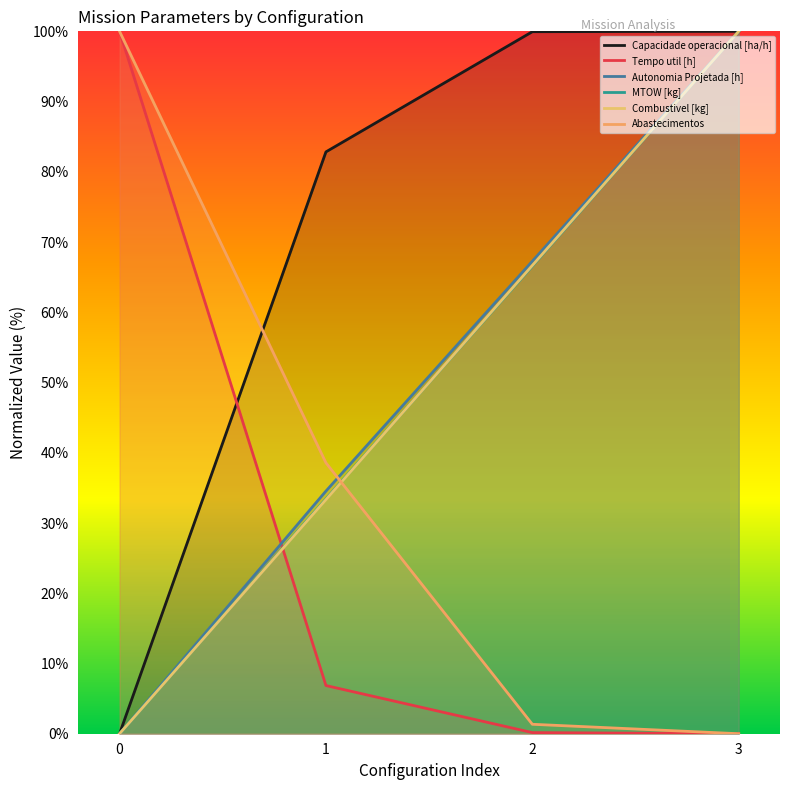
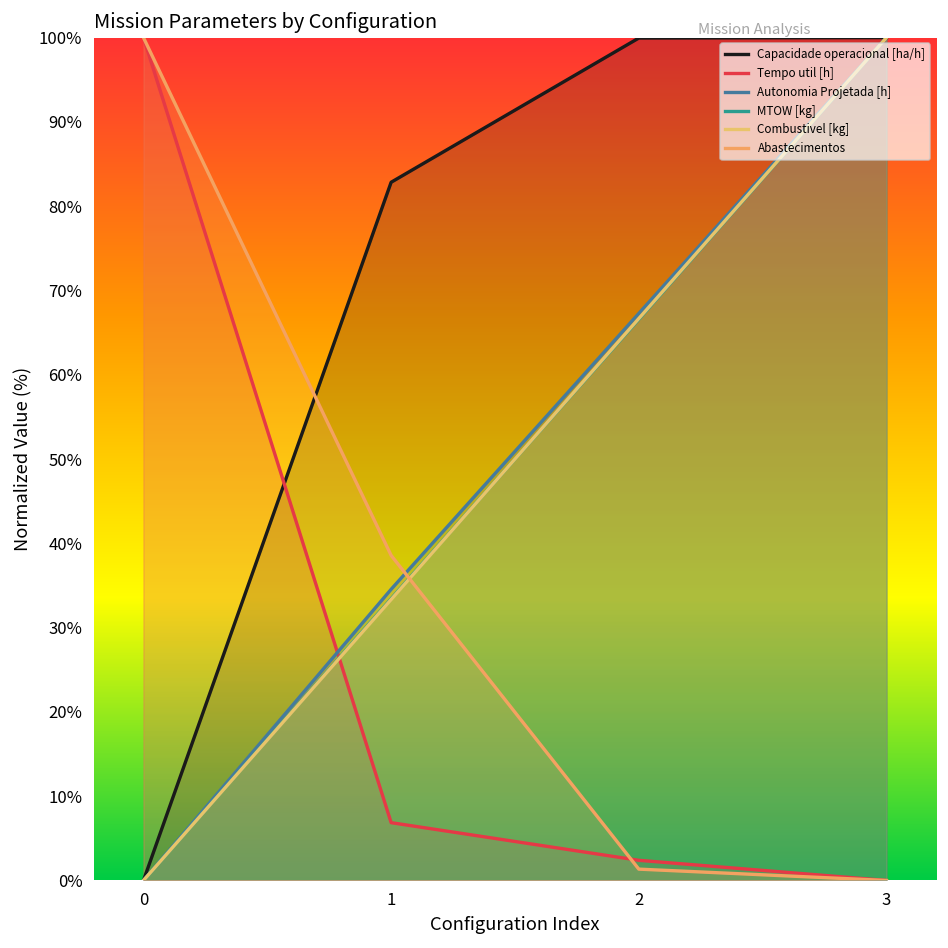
Tempo util [h], 2: 0% -> 2%
